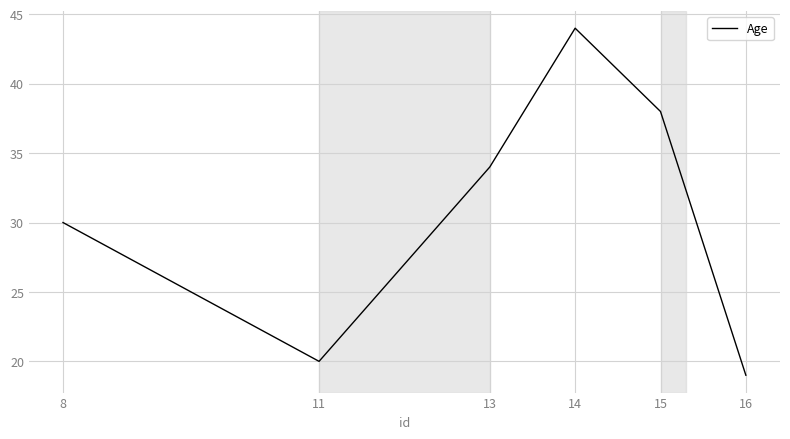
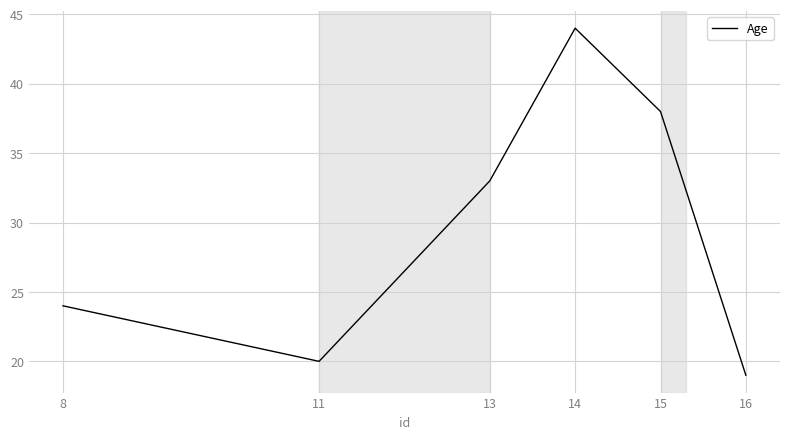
8: 30 -> 24
13: 34 -> 33
